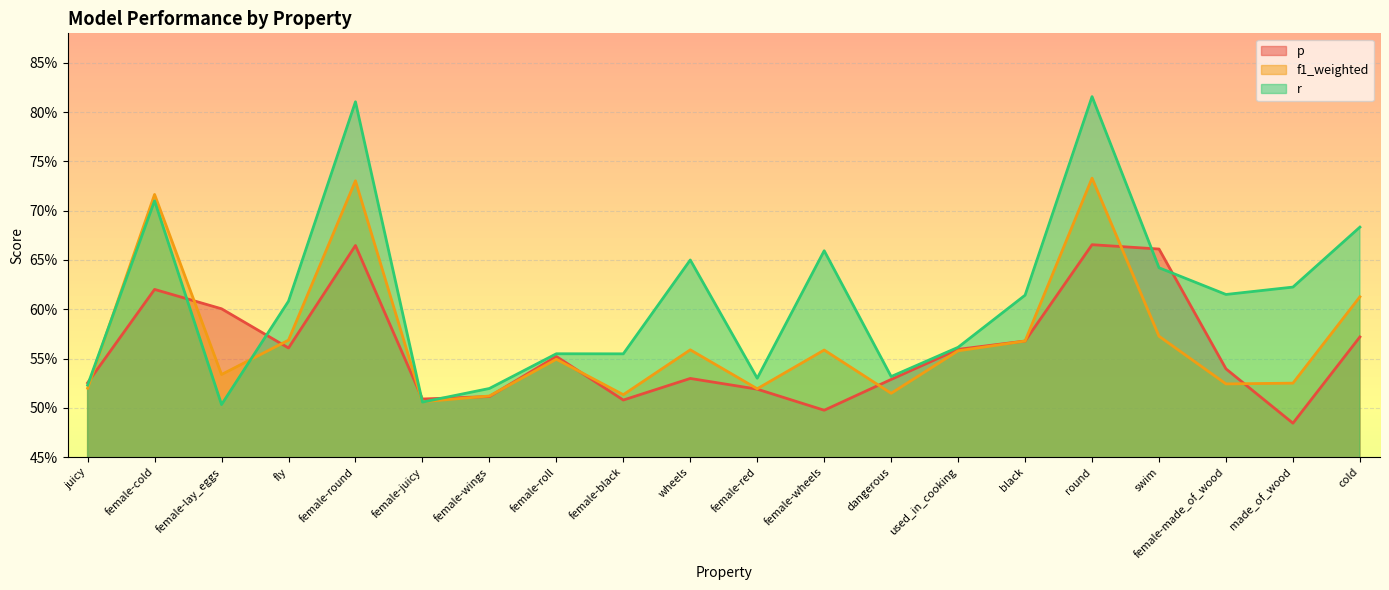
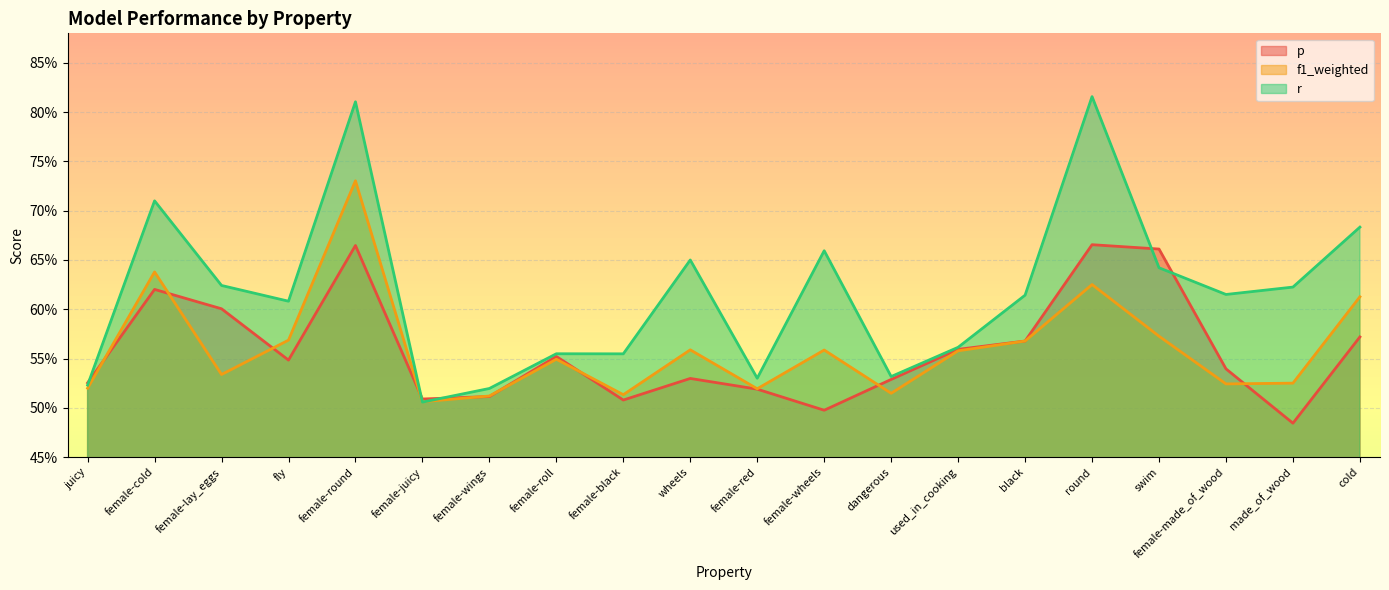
f1_weighted, female-cold: 72% -> 64%
r, female-lay_eggs: 50% -> 62%
p, fly: 56% -> 55%
f1_weighted, round: 73% -> 63%
